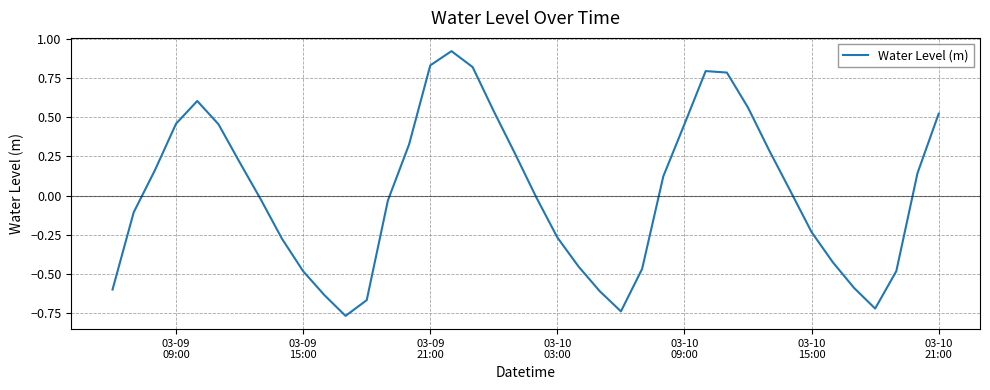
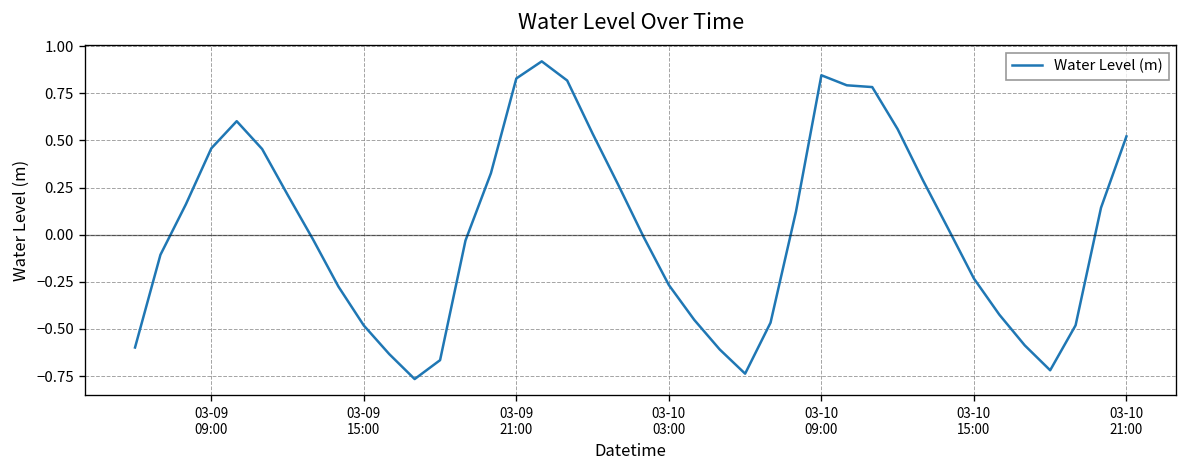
03-10 09:00: 0.46 -> 0.85
